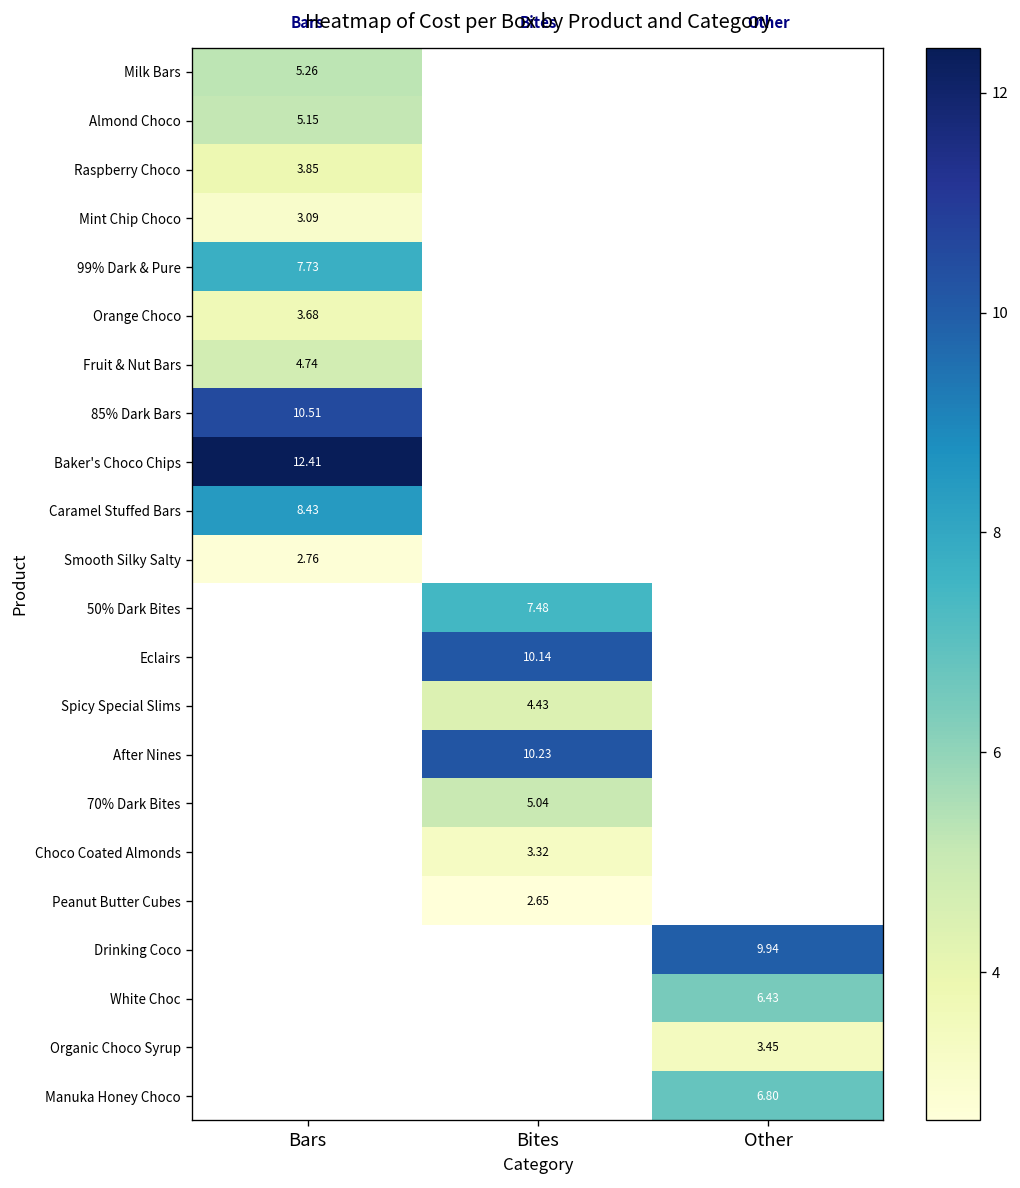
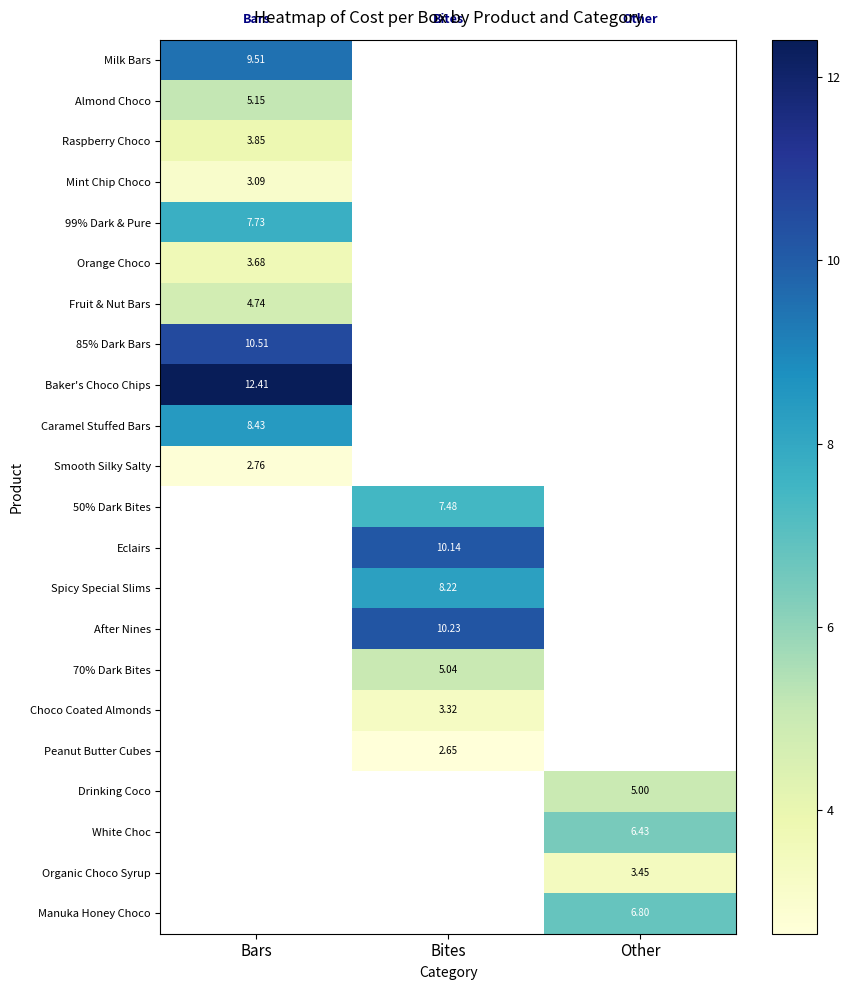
Milk Bars, Bars: 5.26 -> 9.51
Spicy Special Slims, Bites: 4.43 -> 8.22
Drinking Coco, Other: 9.94 -> 5.00
